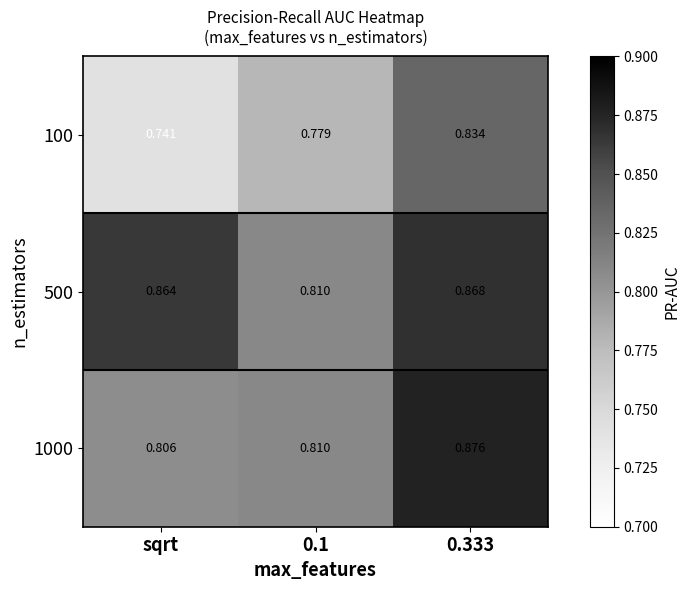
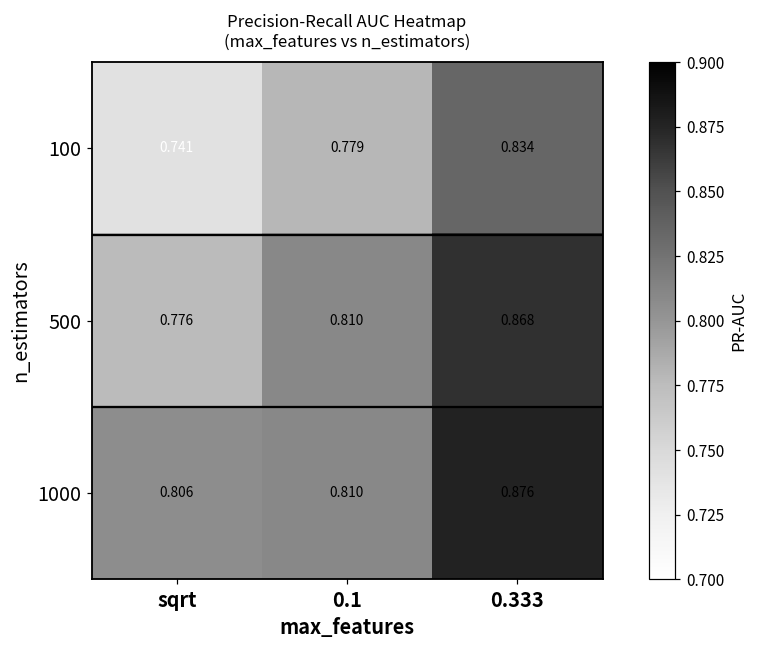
500, sqrt: 0.864 -> 0.776
